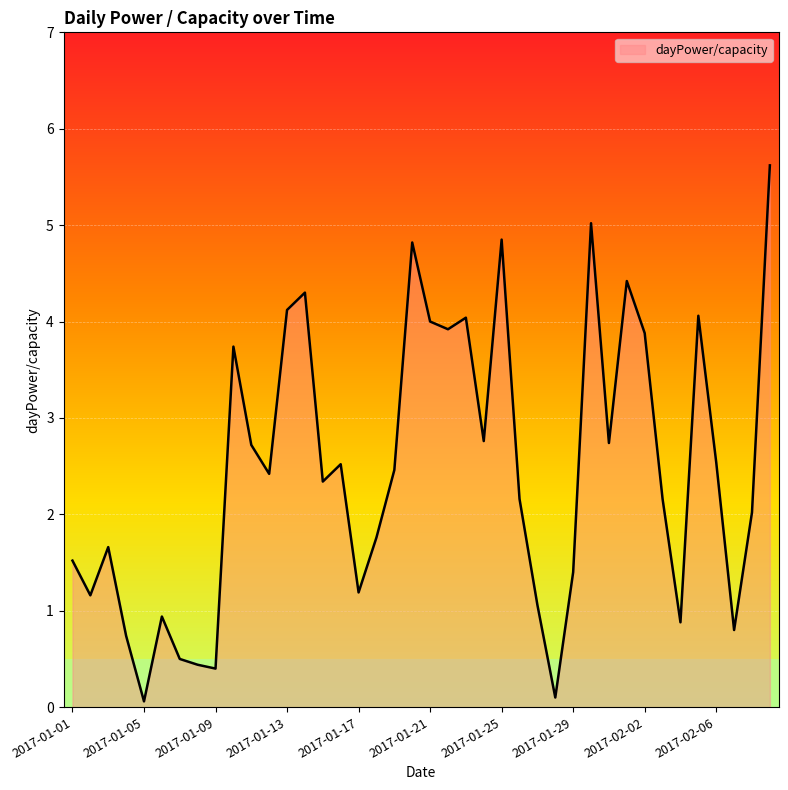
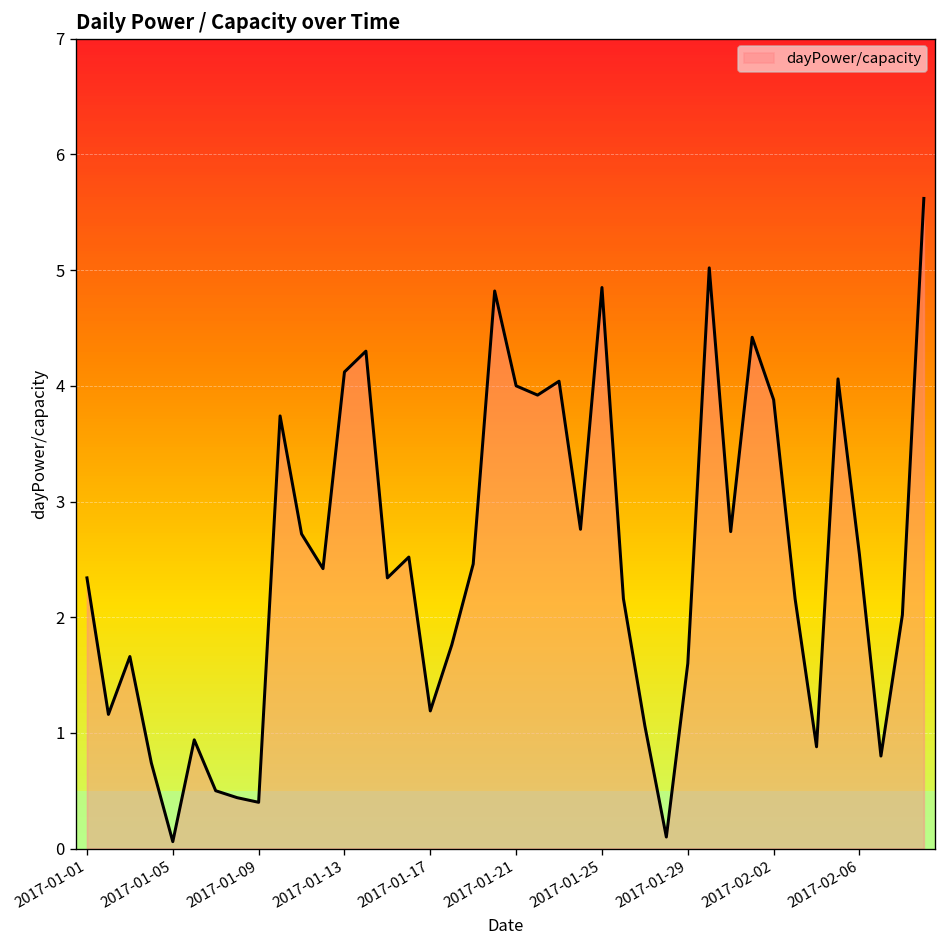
2017-01-01: 1.5 -> 2.3
2017-01-29: 1.4 -> 1.6
